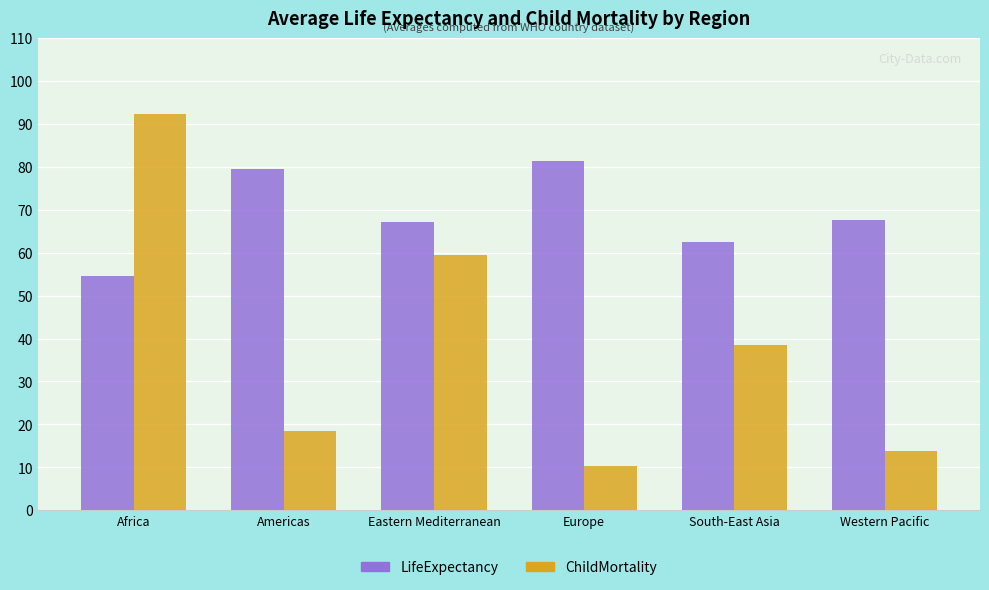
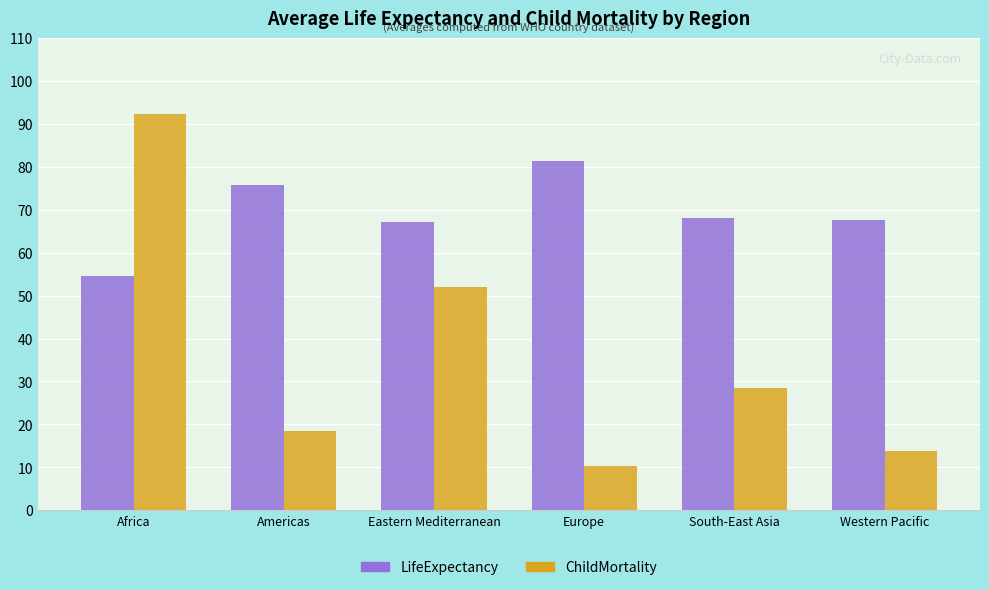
LifeExpectancy, Americas: 80 -> 76
ChildMortality, Eastern Mediterranean: 60 -> 52
LifeExpectancy, South-East Asia: 63 -> 68
ChildMortality, South-East Asia: 38 -> 28
